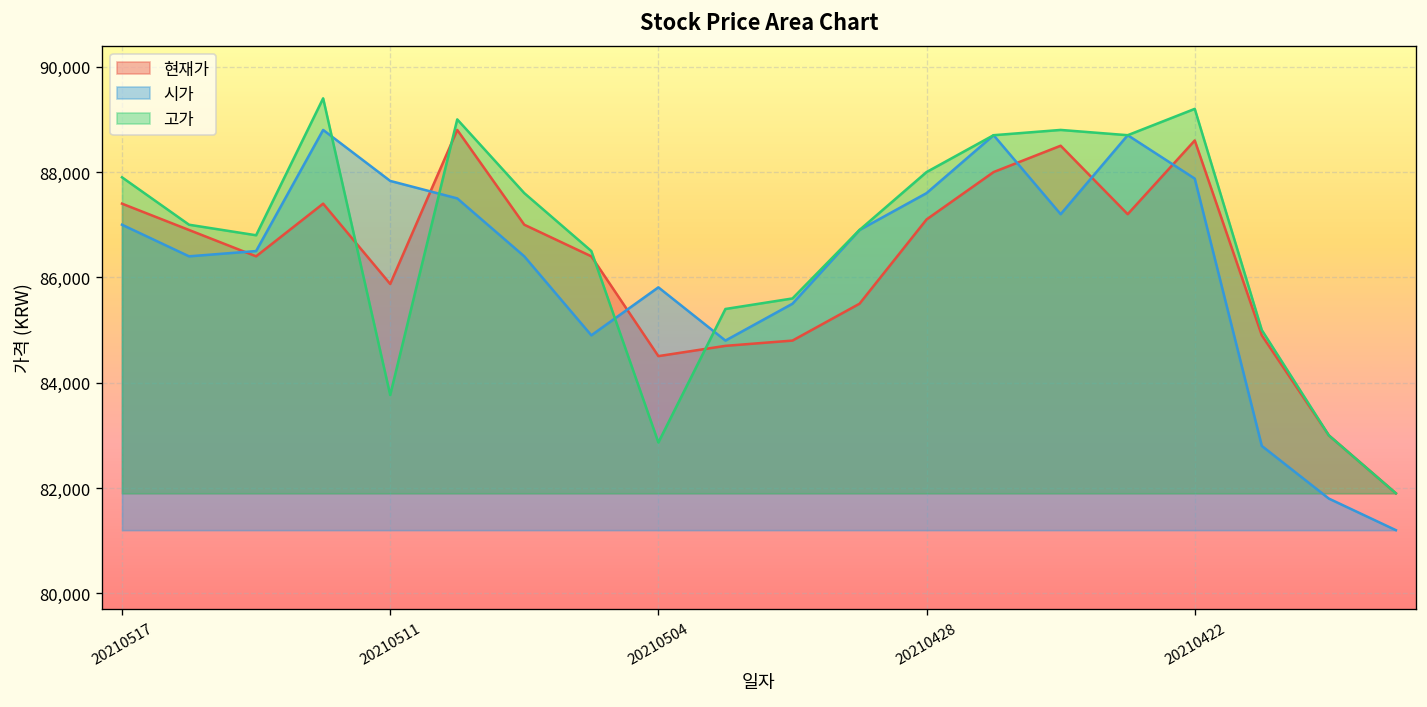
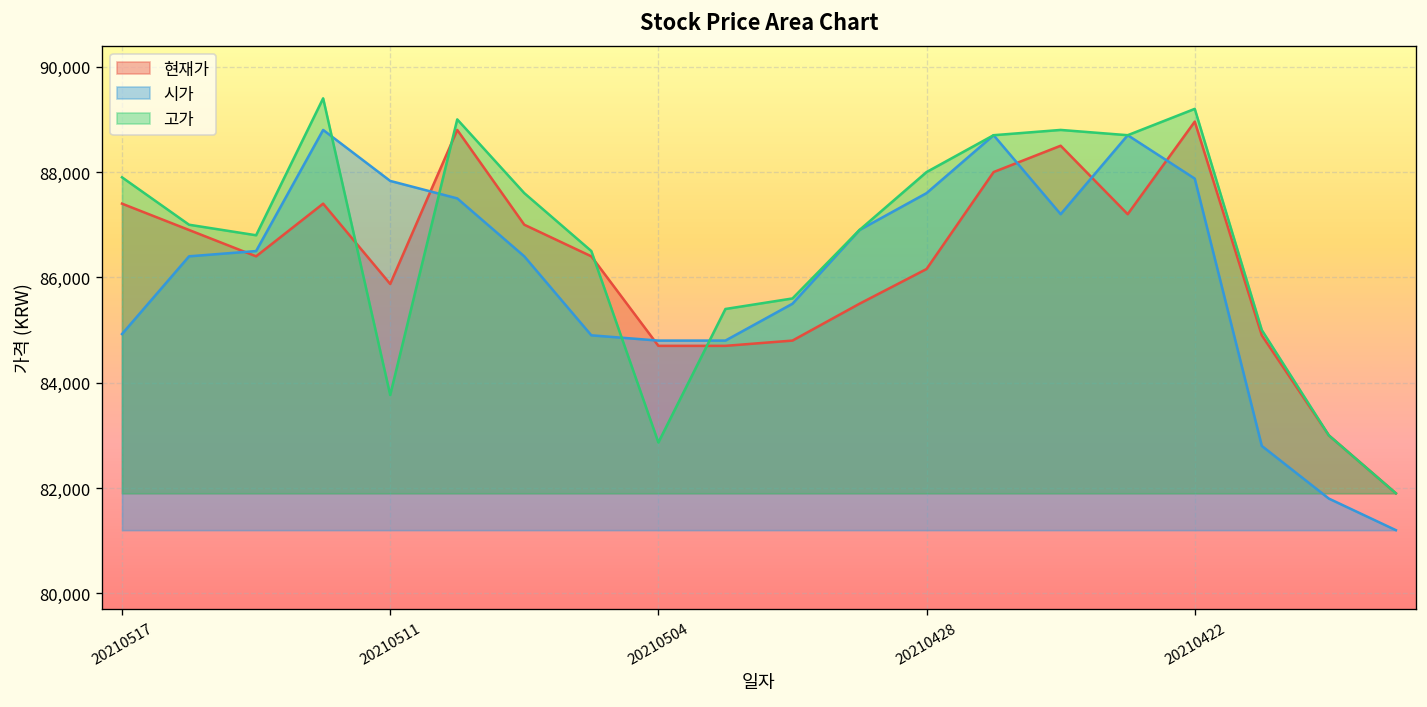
시가, 20210517: 87,000 -> 84,900
현재가, 20210504: 84,500 -> 84,700
시가, 20210504: 85,800 -> 84,800
현재가, 20210428: 87,100 -> 86,200
현재가, 20210422: 88,600 -> 89,000
